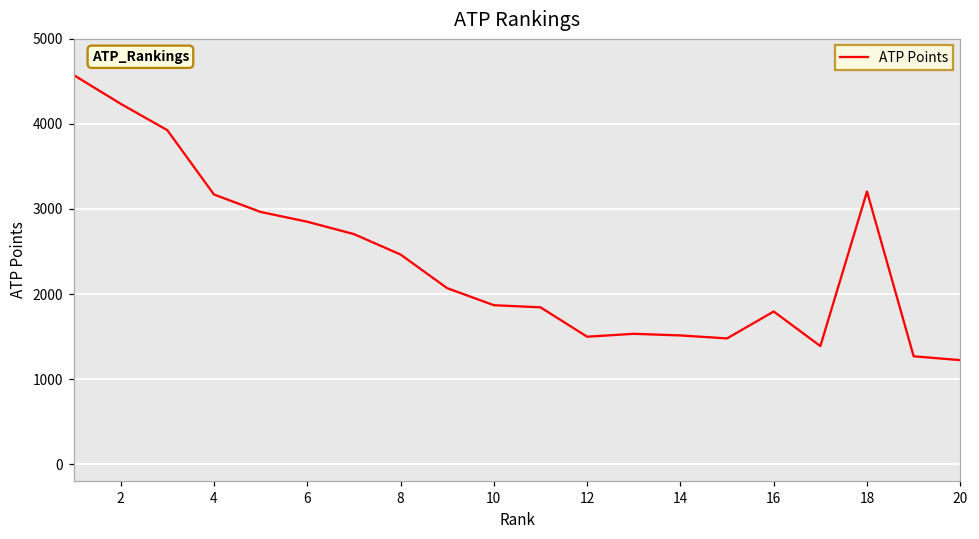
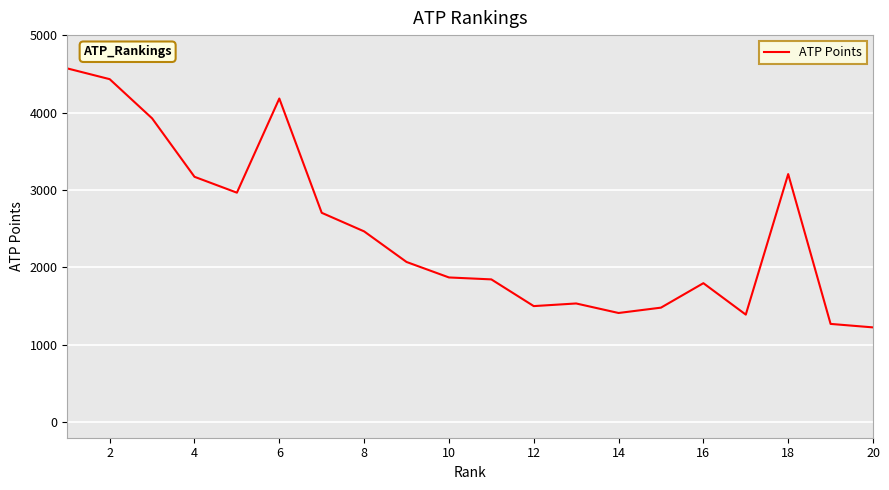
2: 4200 -> 4400
6: 2900 -> 4200
14: 1500 -> 1400
